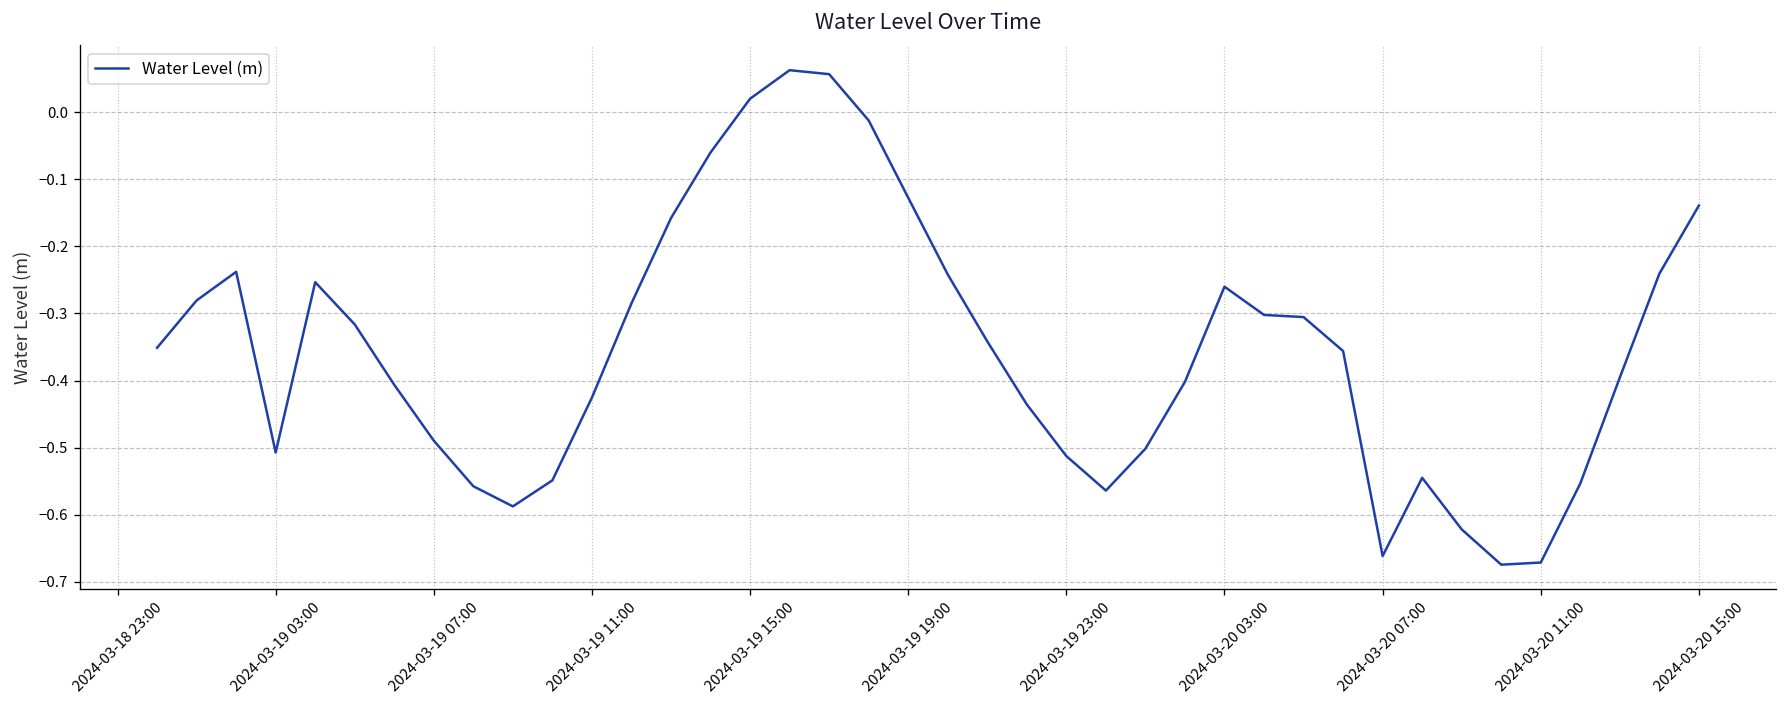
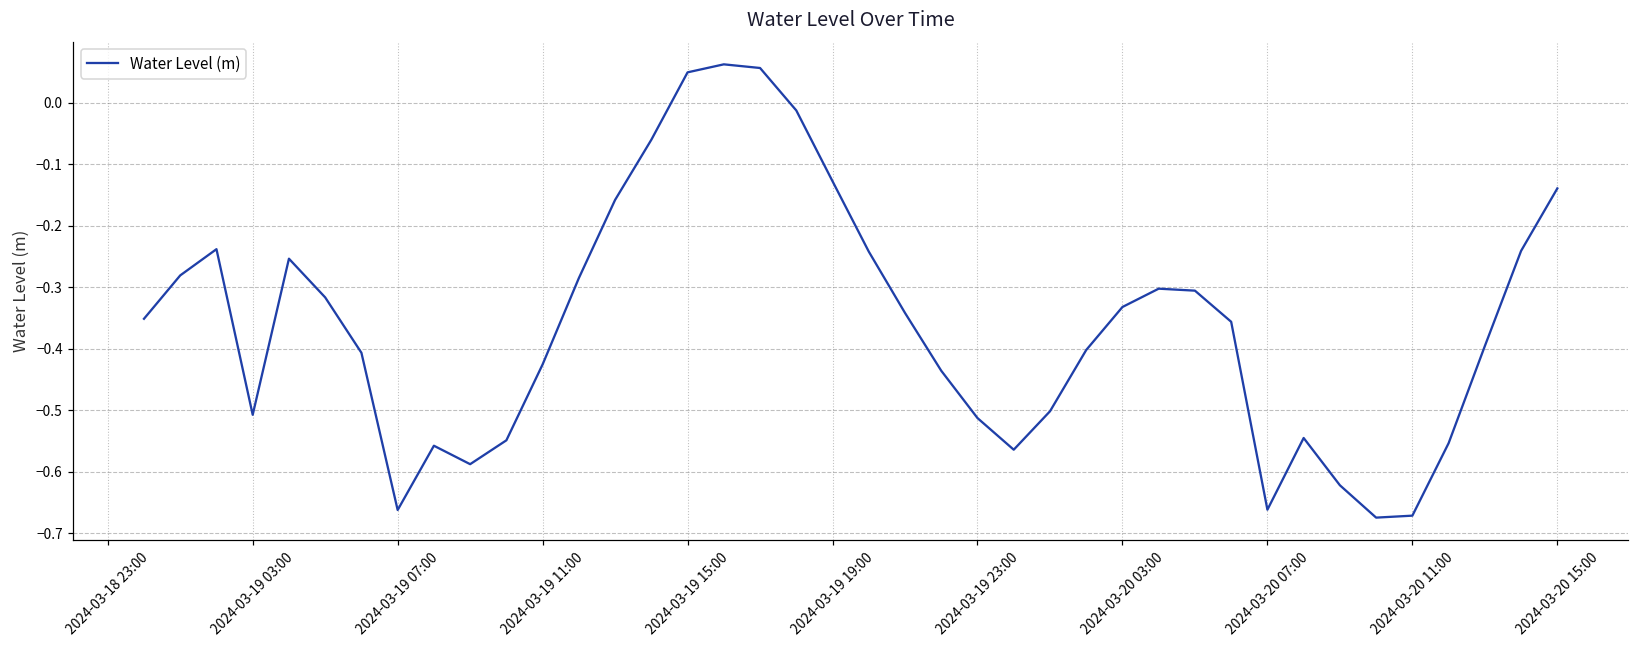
2024-03-19 07:00: -0.49 -> -0.66
2024-03-19 15:00: 0.02 -> 0.05
2024-03-20 03:00: -0.26 -> -0.33
